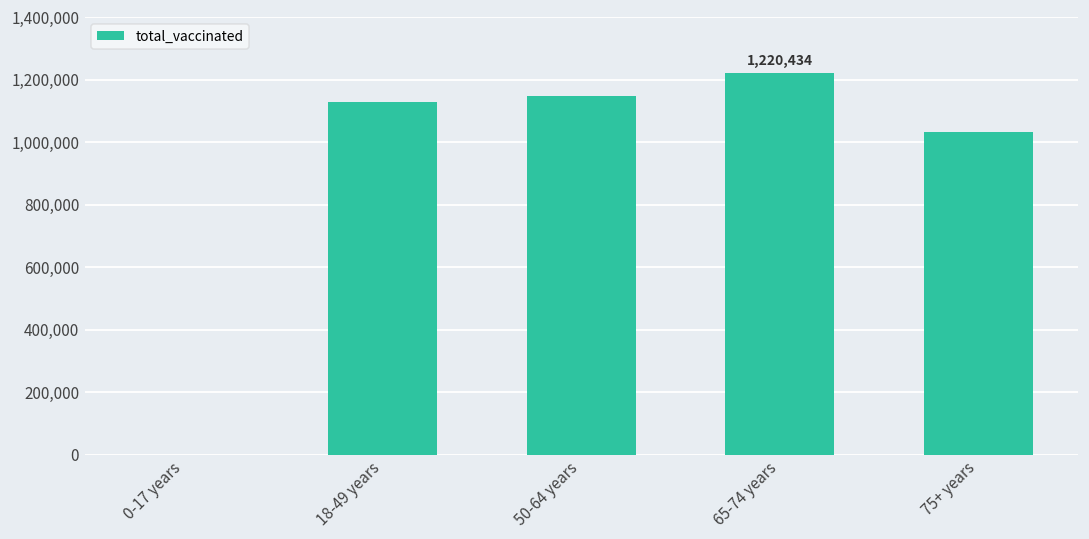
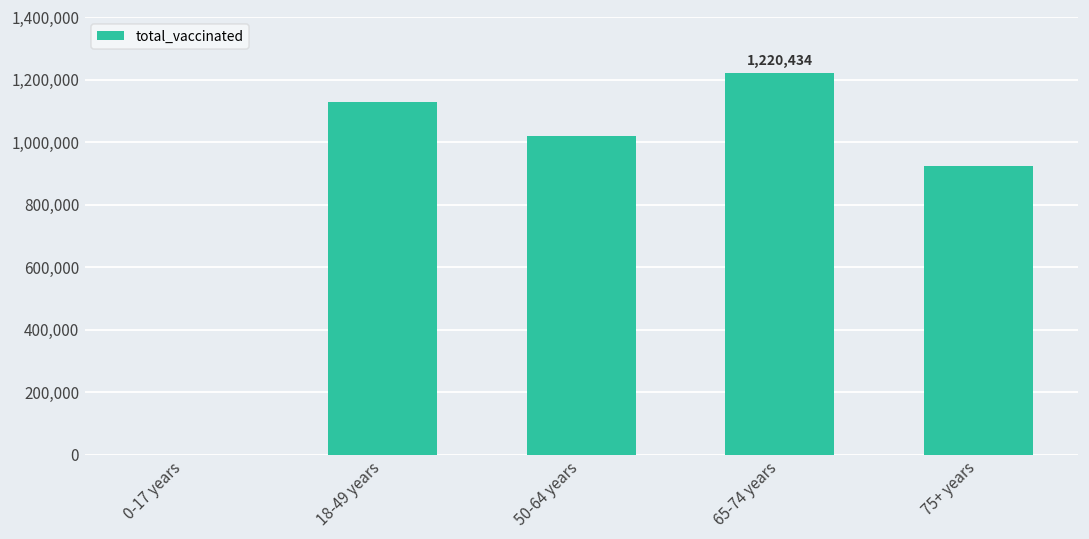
50-64 years: 1,150,000 -> 1,020,000
75+ years: 1,030,000 -> 920,000
